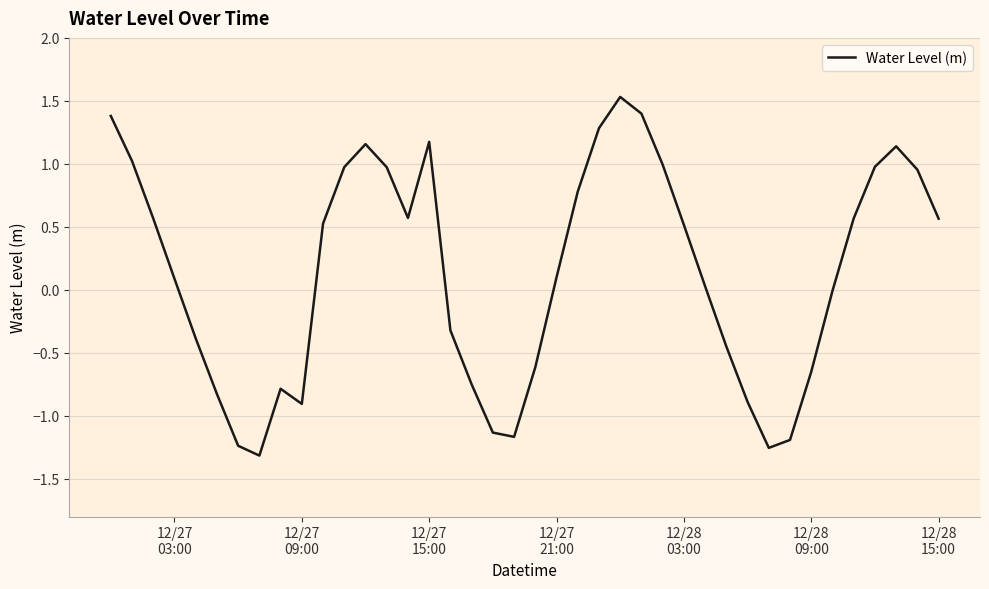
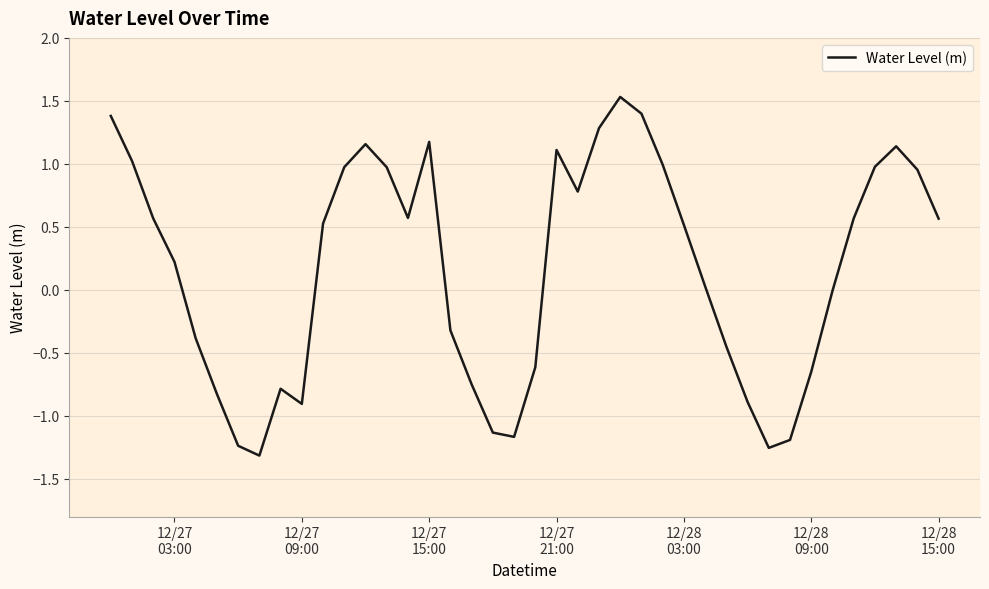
12/27 03:00: 0.09 -> 0.22
12/27 21:00: 0.10 -> 1.11
